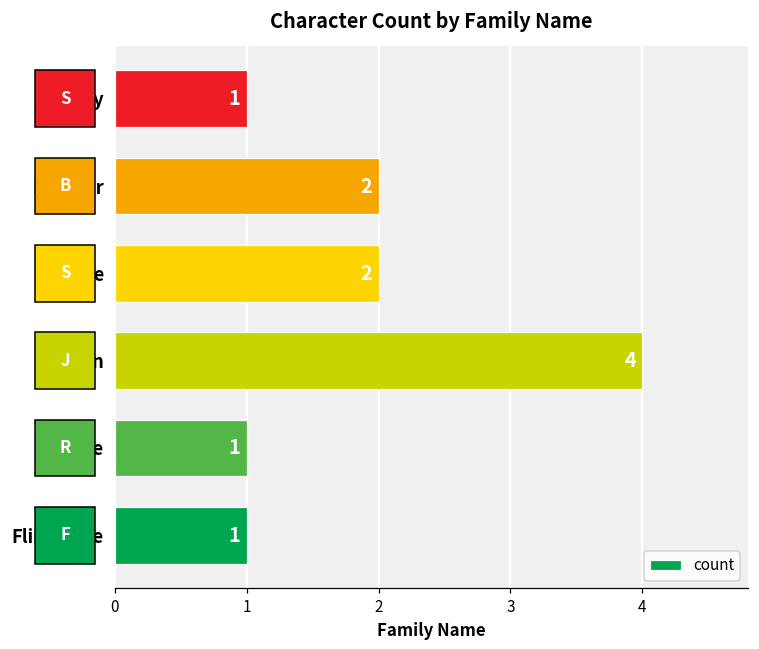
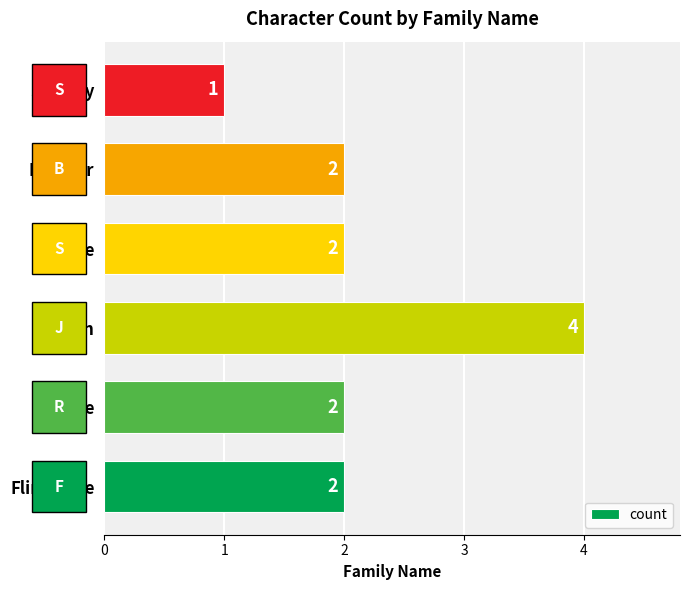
Rubble: 1 -> 2
Flintstone: 1 -> 2
